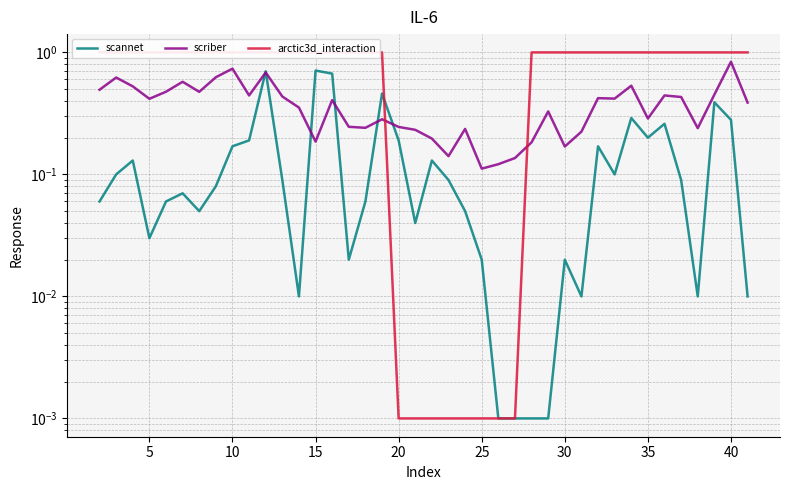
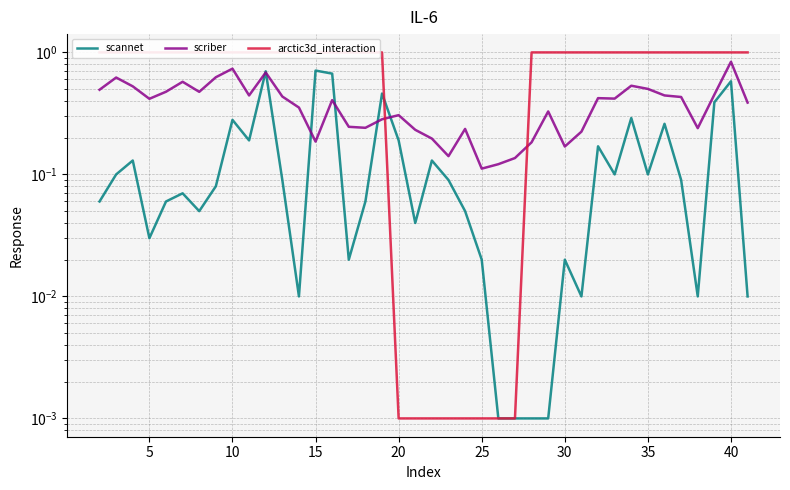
scannet, 10: 0.17 -> 0.28
scriber, 20: 0.25 -> 0.31
scannet, 35: 0.2 -> 0.1
scriber, 35: 0.29 -> 0.50
scannet, 40: 0.28 -> 0.6
